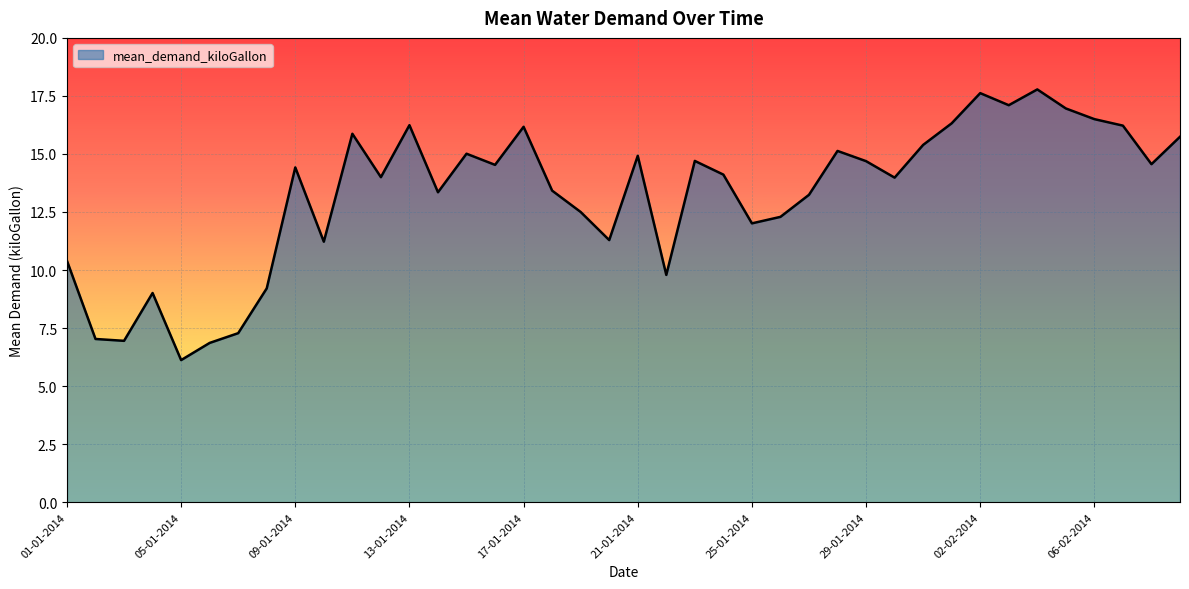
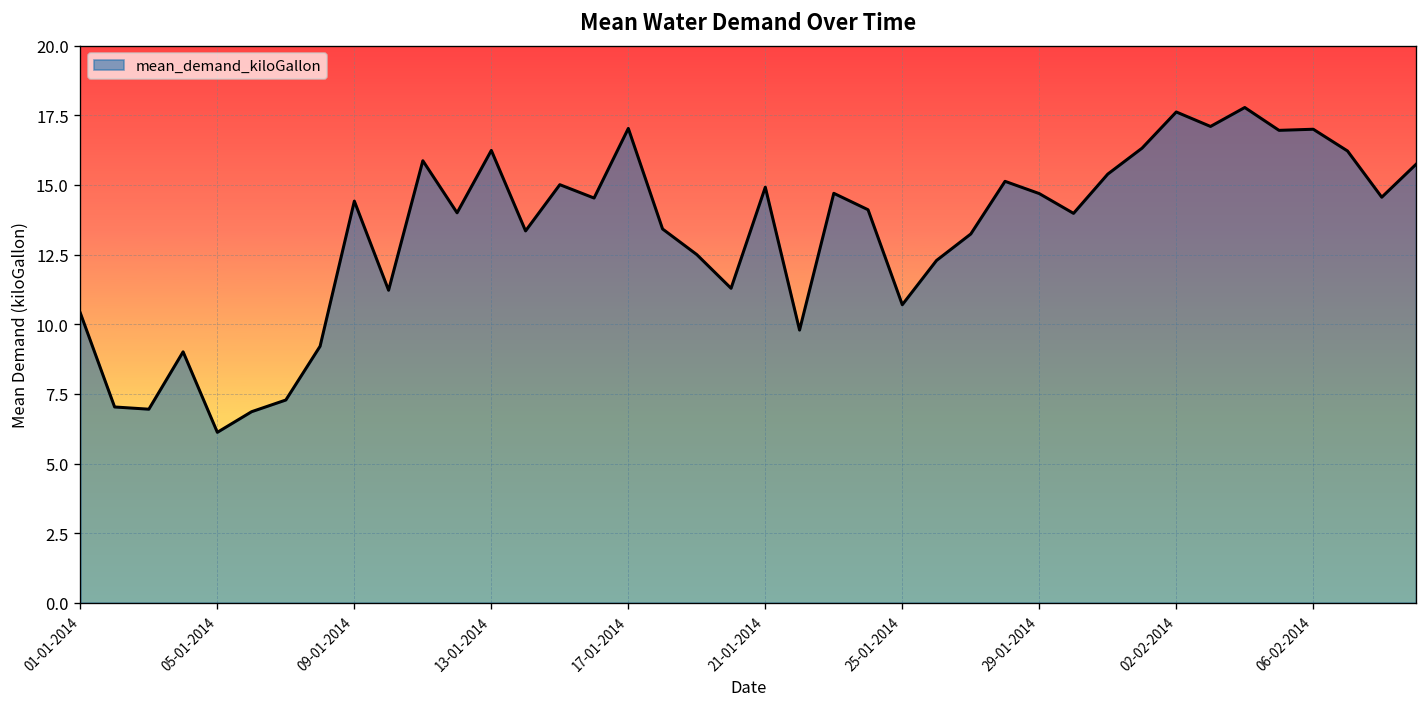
17-01-2014: 16.2 -> 17.0
25-01-2014: 12.0 -> 10.7
06-02-2014: 16.5 -> 17.0
